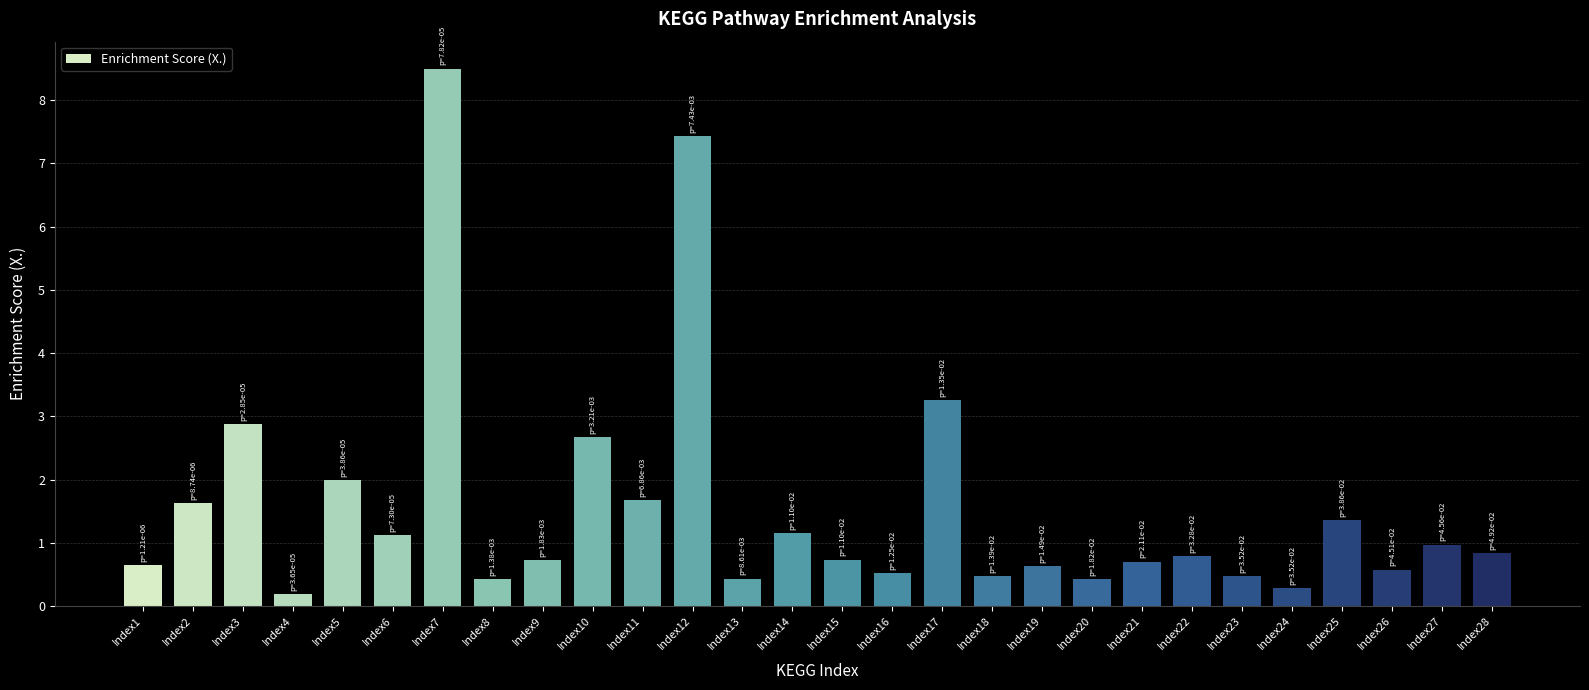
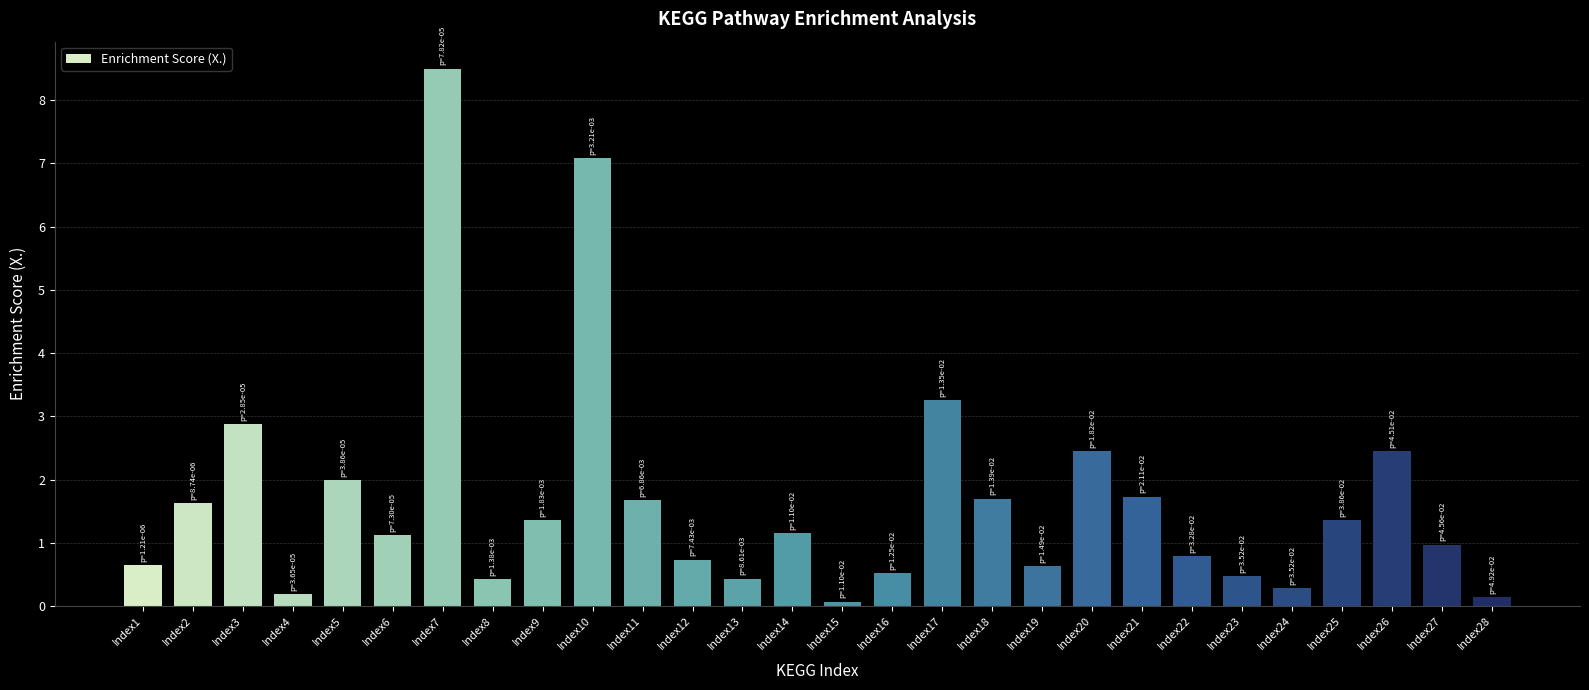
Index9: 0.7 -> 1.4
Index10: 2.7 -> 7.1
Index12: 7.4 -> 0.7
Index15: 0.7 -> 0.1
Index18: 0.5 -> 1.7
Index20: 0.4 -> 2.5
Index21: 0.7 -> 1.7
Index26: 0.6 -> 2.5
Index28: 0.8 -> 0.1
